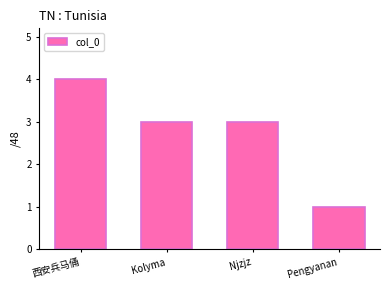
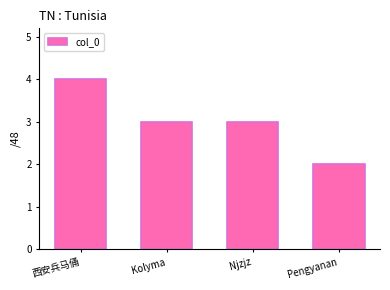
Pengyanan: 1 -> 2
